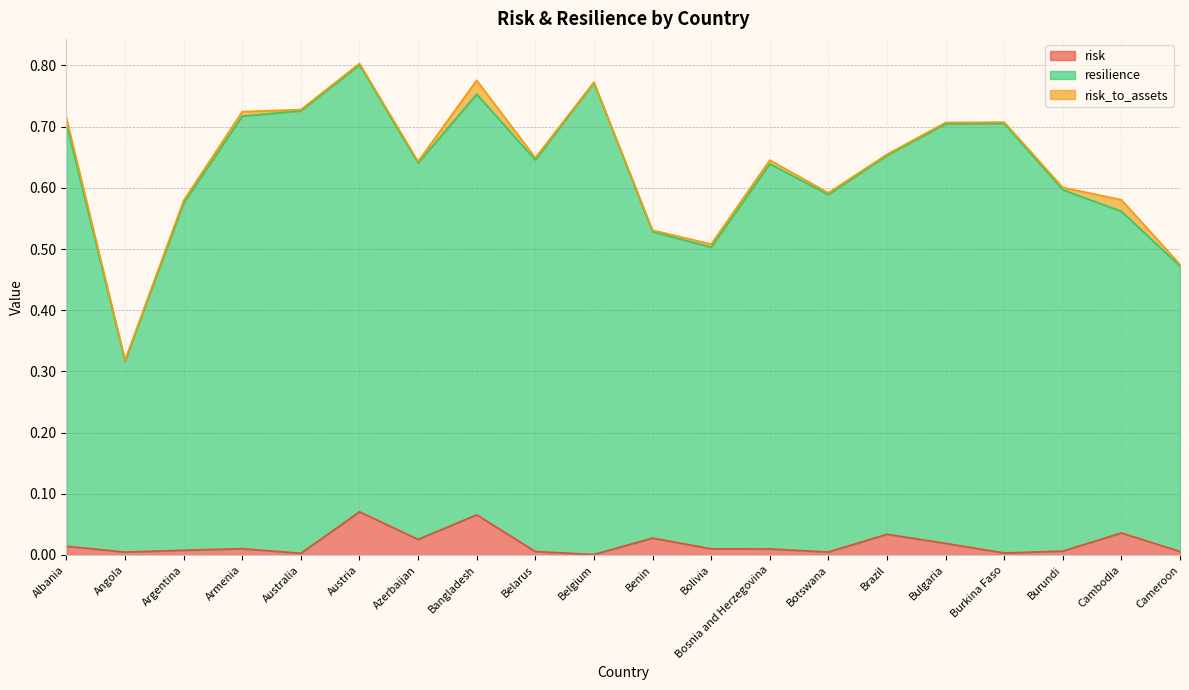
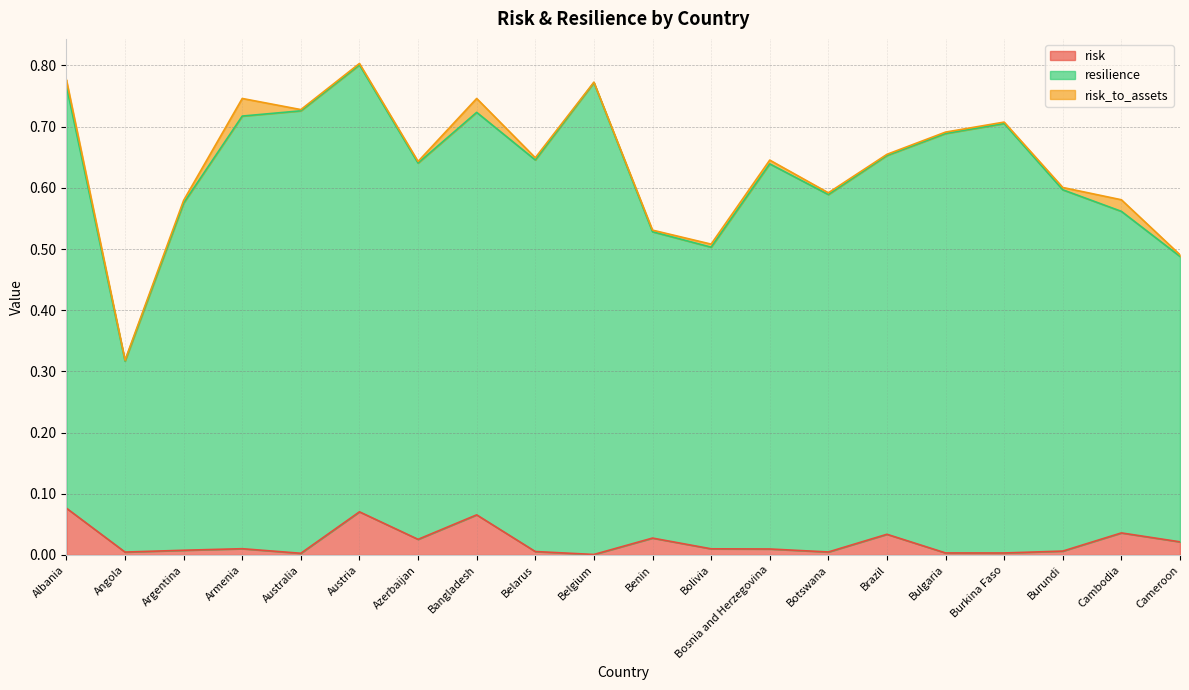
risk, Albania: 0.01 -> 0.08
risk_to_assets, Armenia: 0.01 -> 0.03
resilience, Bangladesh: 0.69 -> 0.66
risk, Bulgaria: 0.02 -> 0.00
risk, Cameroon: 0.01 -> 0.02
